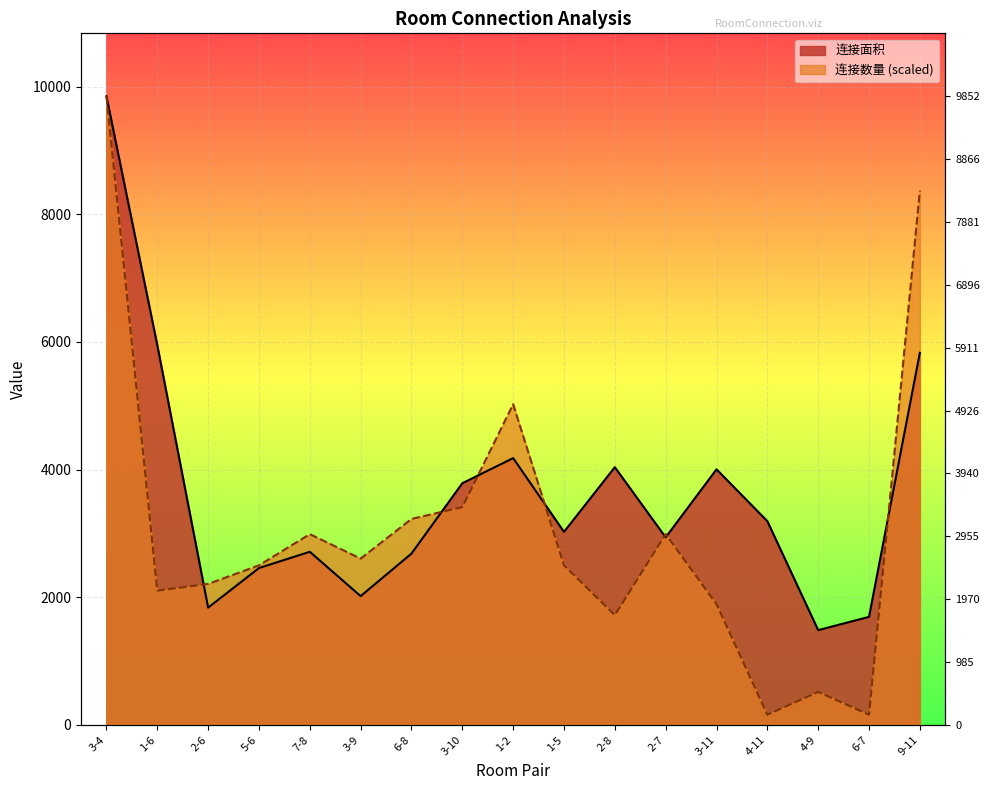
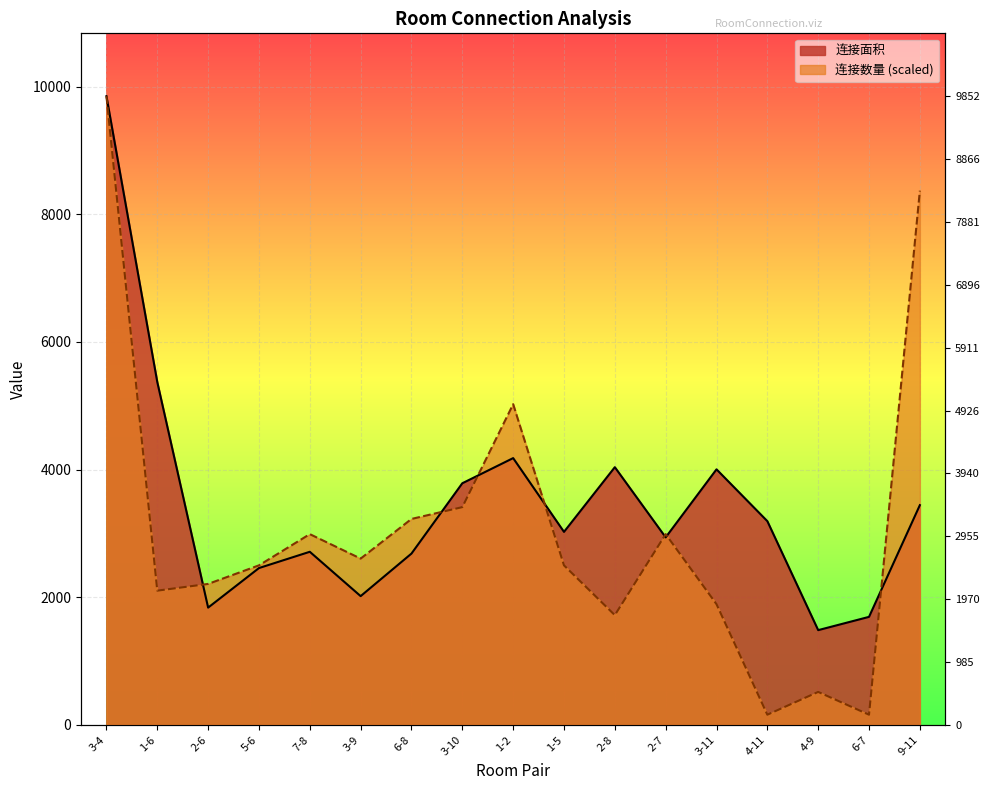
连接面积, 1-6: 6000 -> 5400
连接面积, 9-11: 5800 -> 3400
